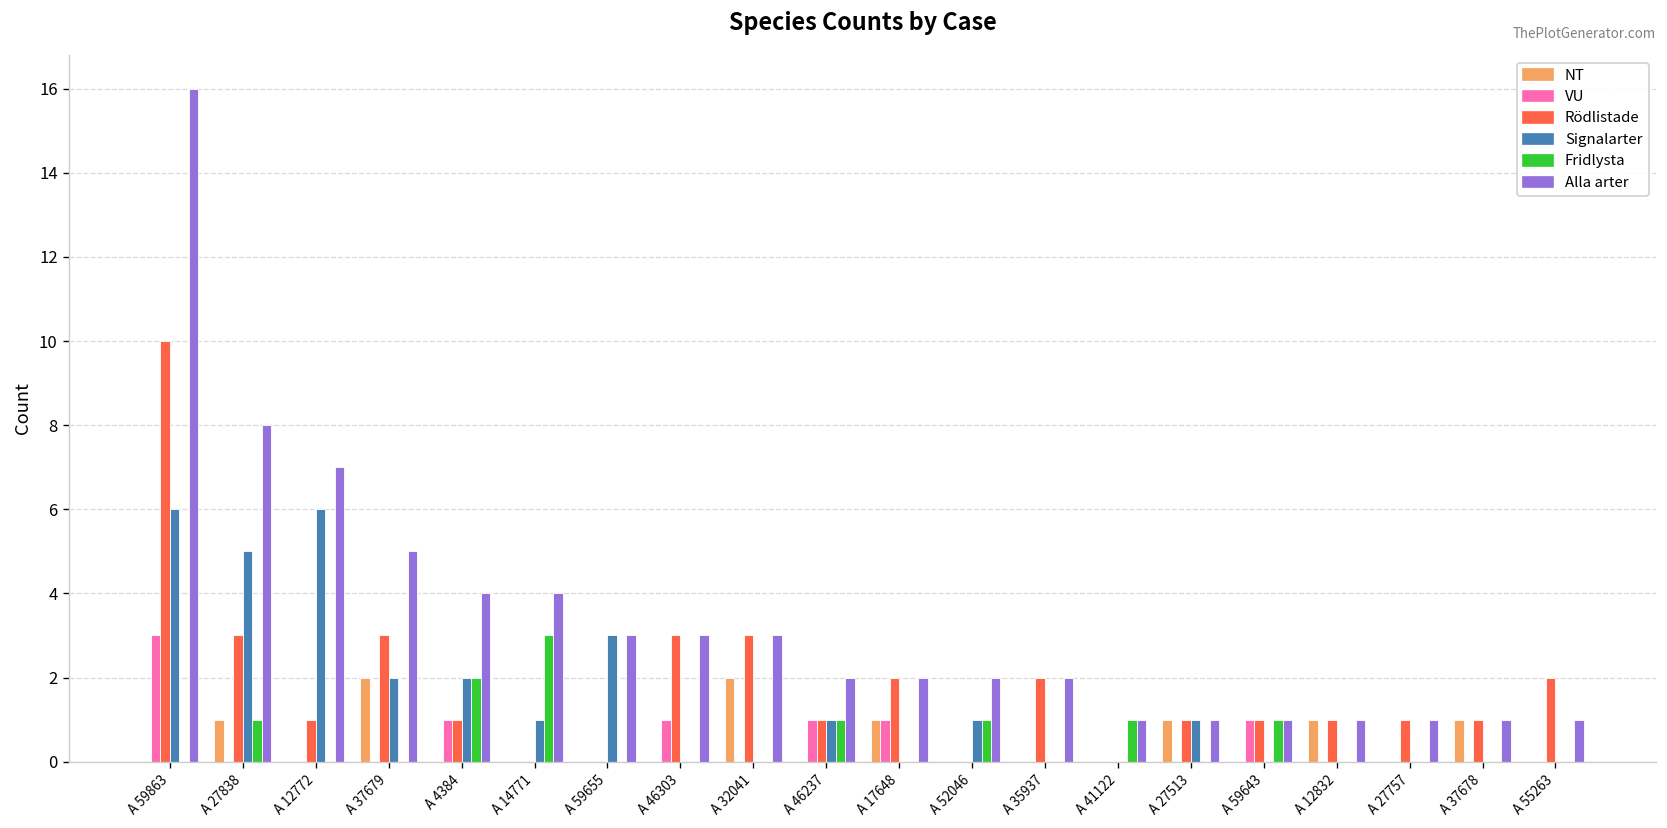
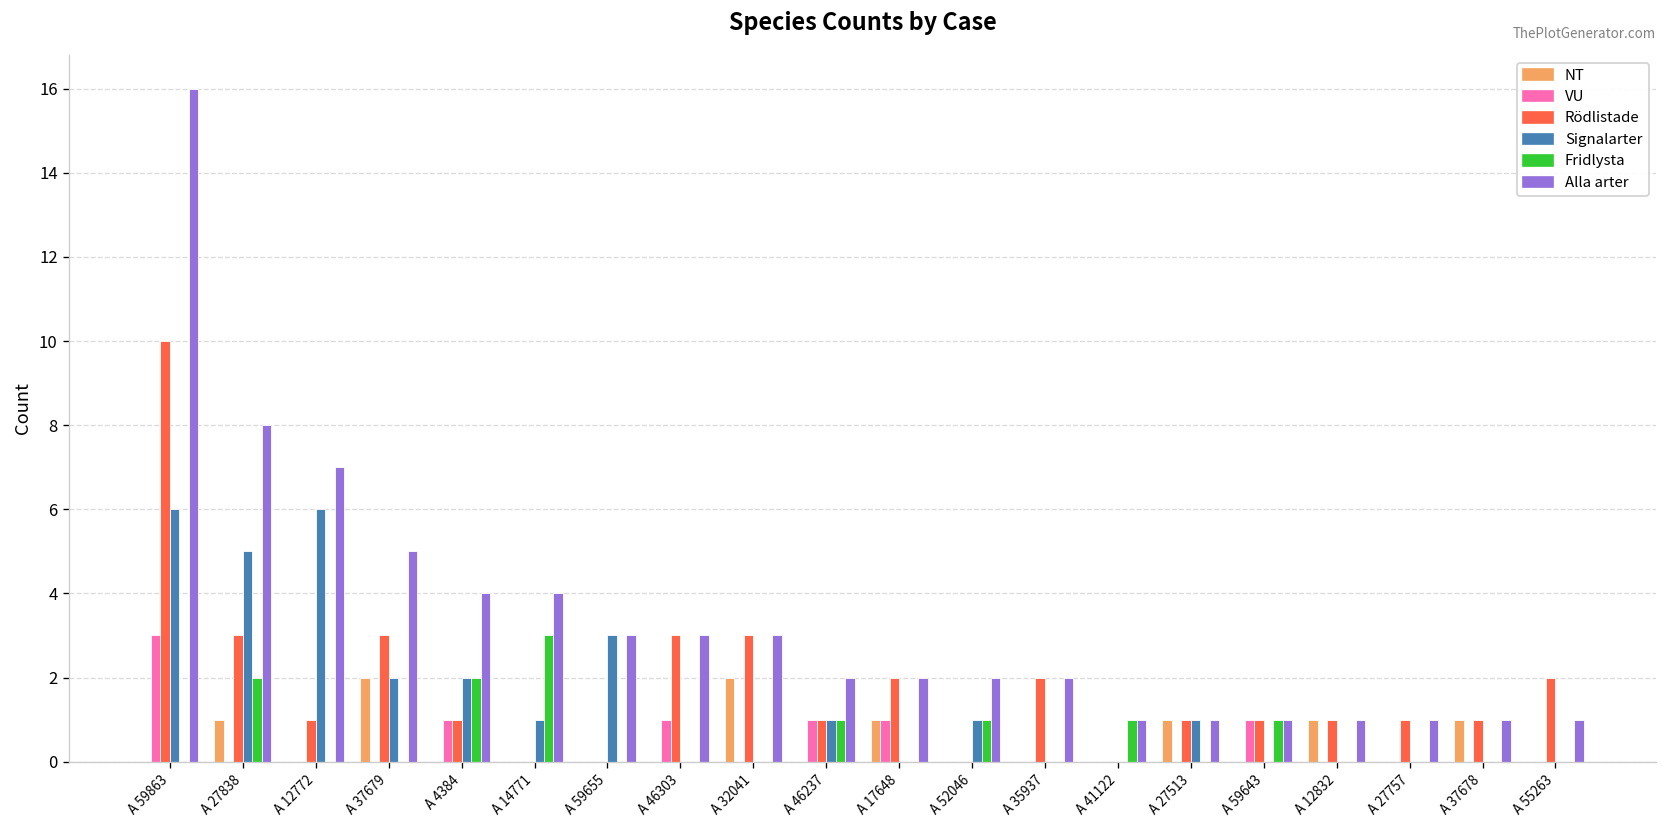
Fridlysta, A 27838: 1 -> 2
